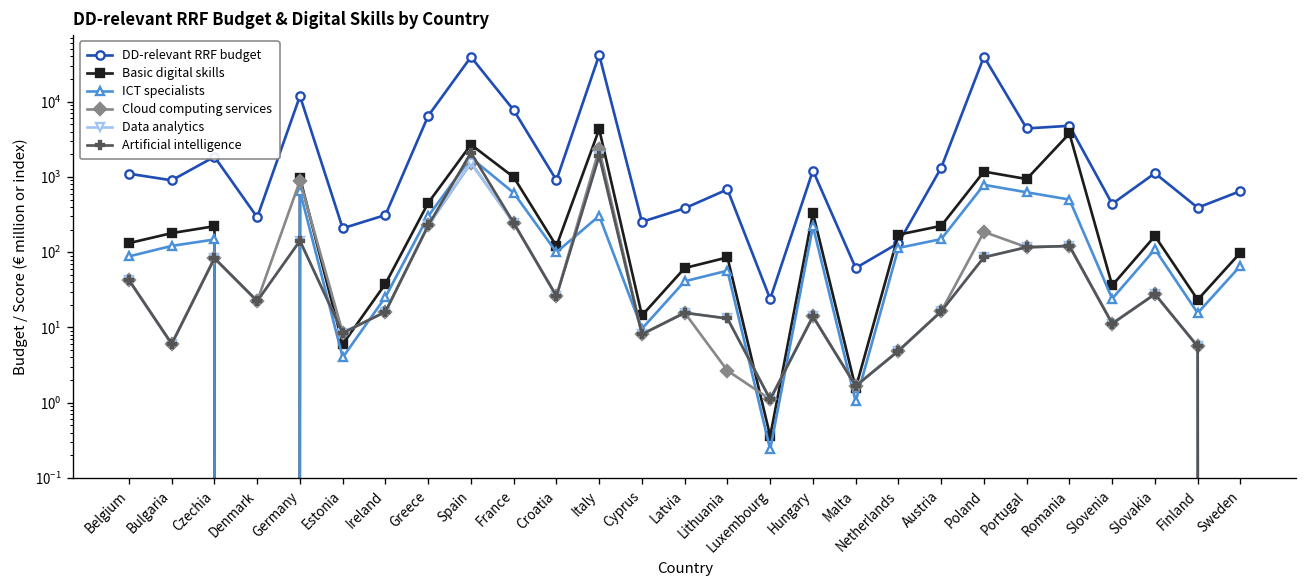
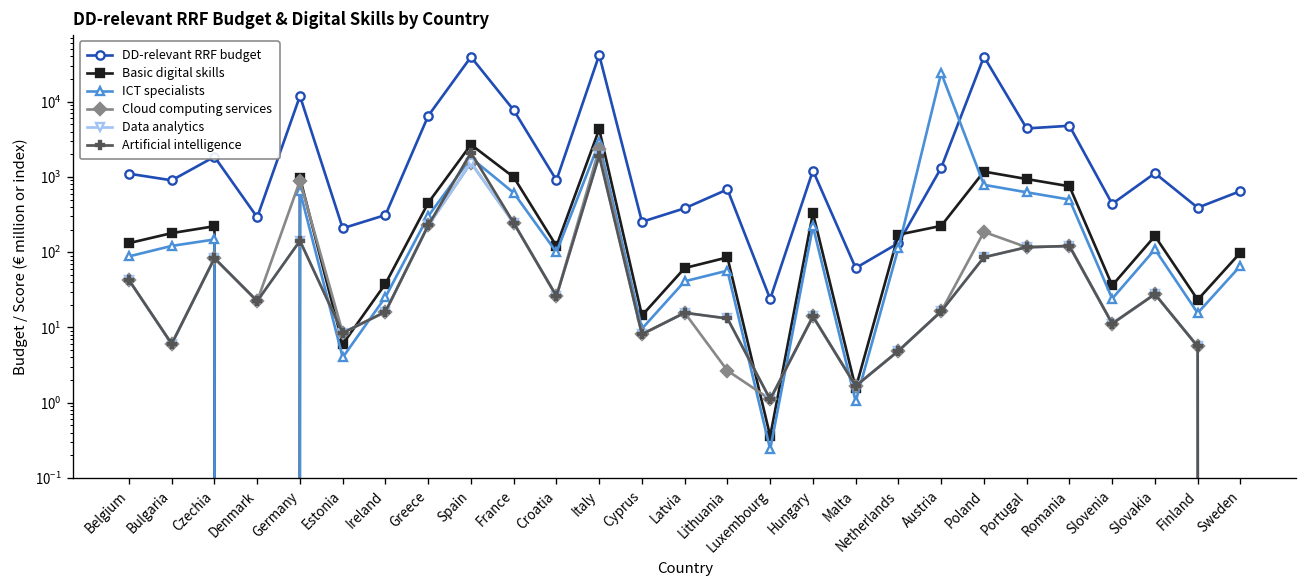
ICT specialists, Italy: 300 -> 3000
ICT specialists, Austria: 150 -> 24000
Basic digital skills, Romania: 4000 -> 800
